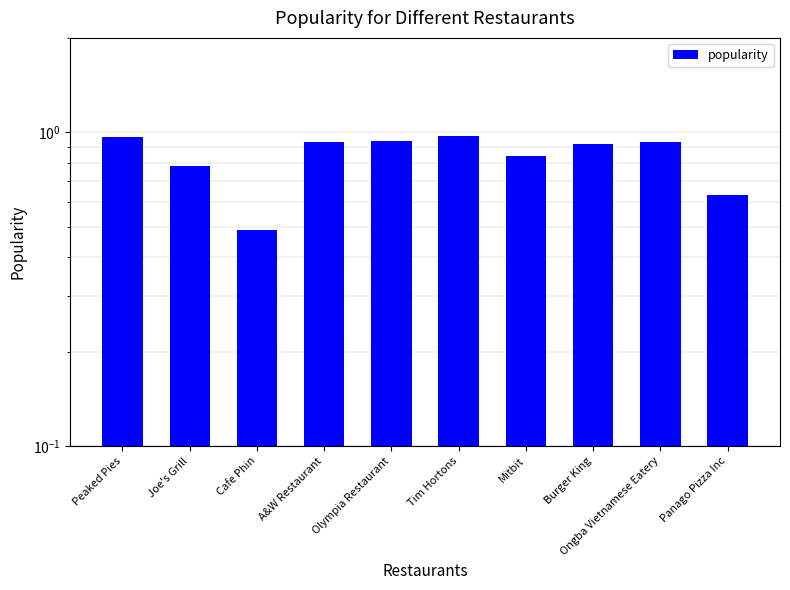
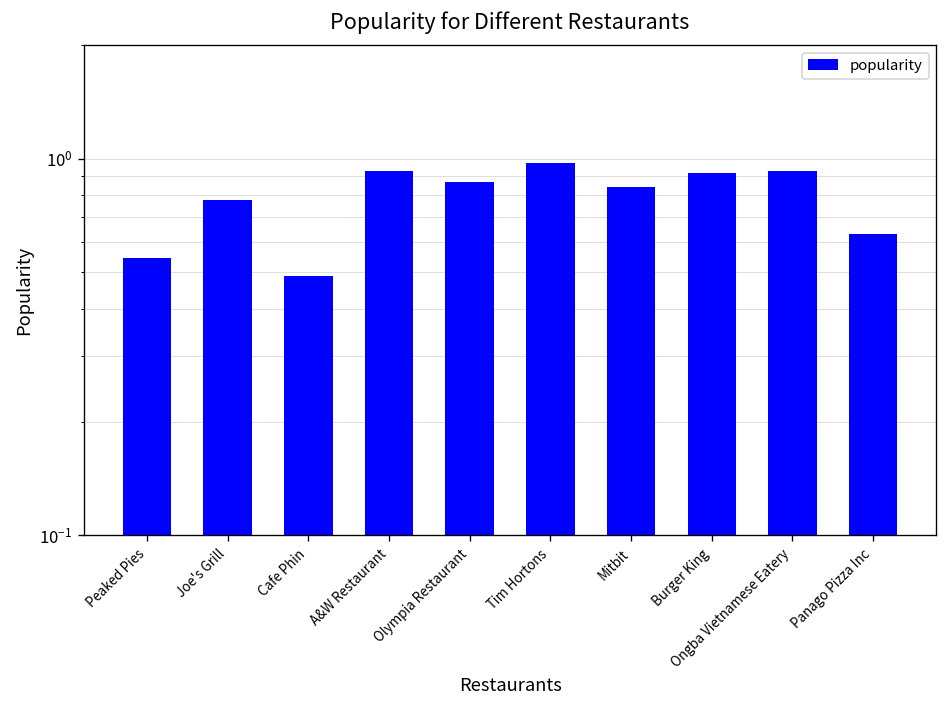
Peaked Pies: 0.97 -> 0.55
Olympia Restaurant: 0.94 -> 0.87
